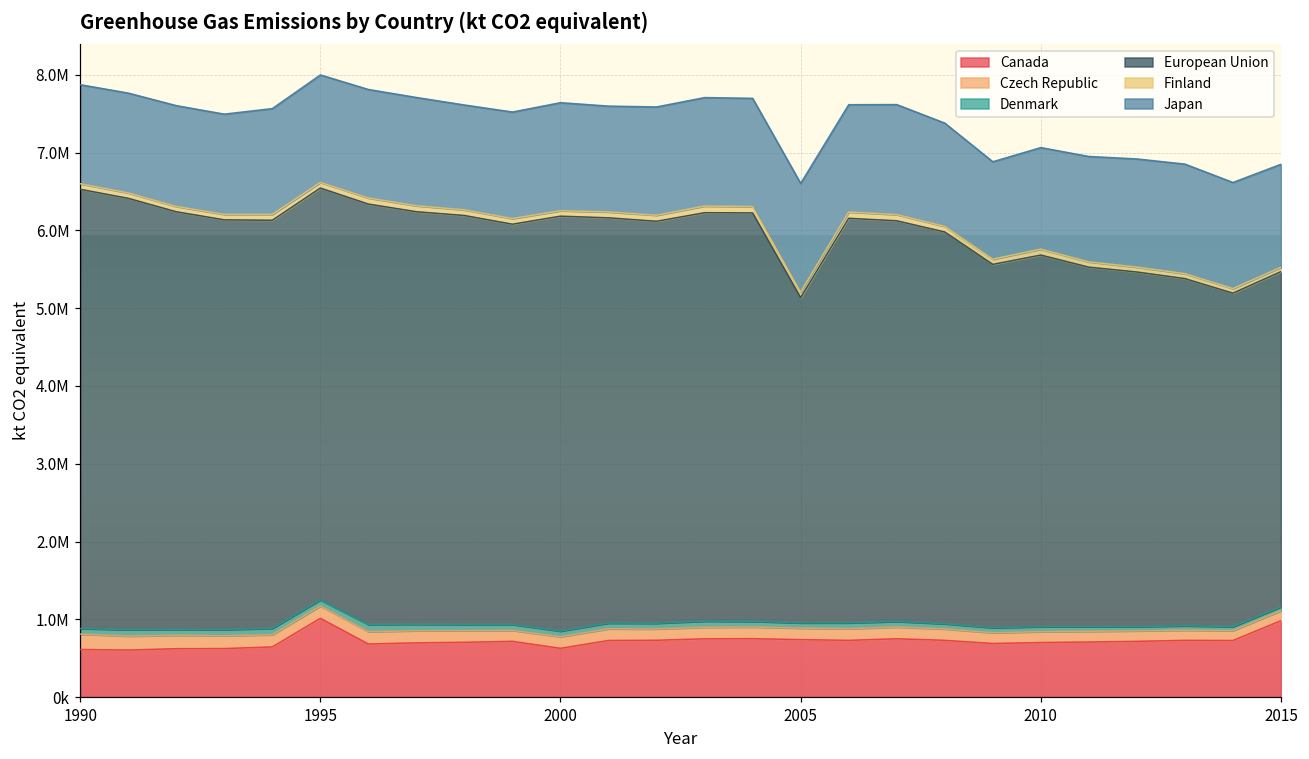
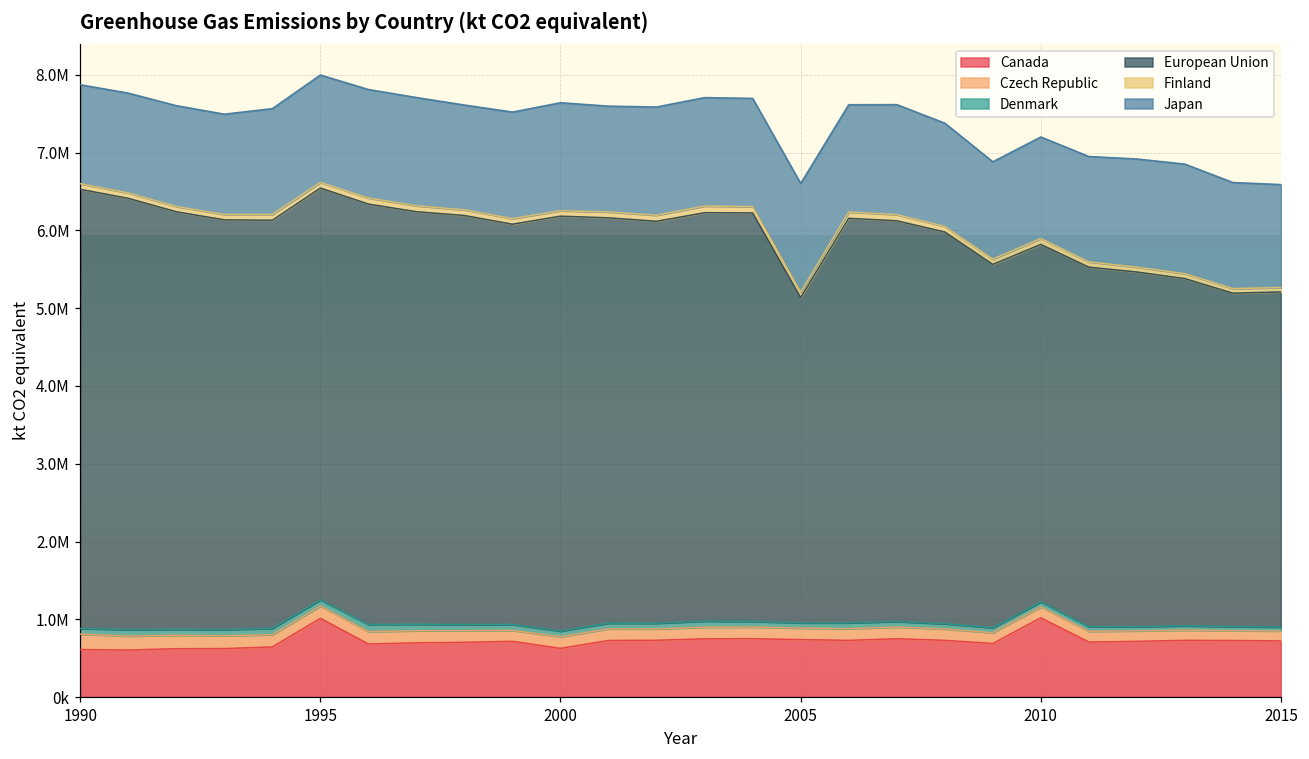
Canada, 2010: 700000 -> 1000000
European Union, 2010: 4800000 -> 4600000
Canada, 2015: 1000000 -> 700000
